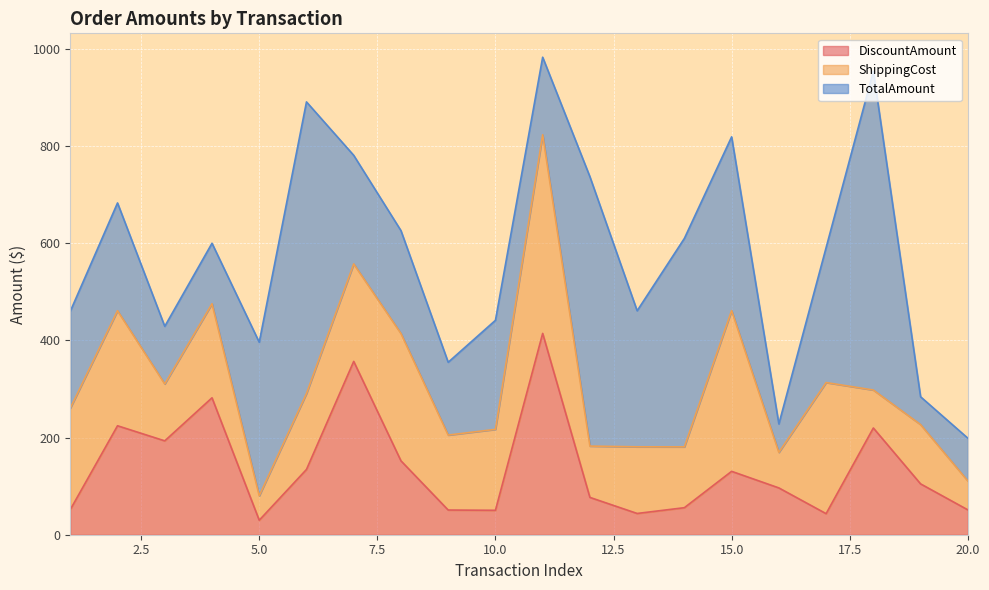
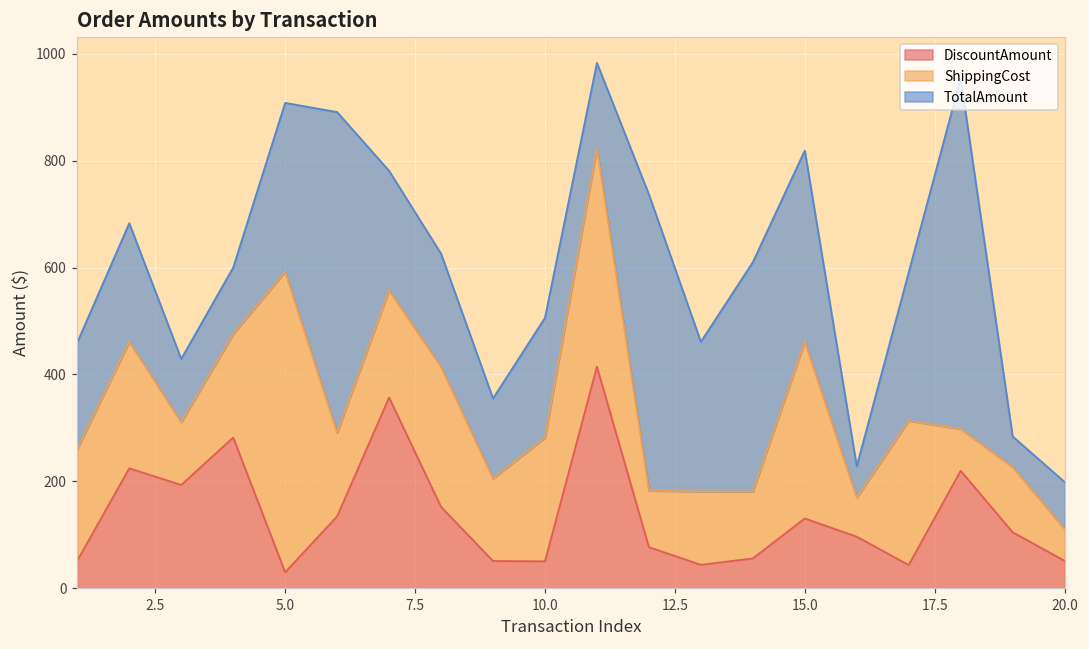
ShippingCost, 5.0: 50 -> 560
ShippingCost, 10.0: 170 -> 230
